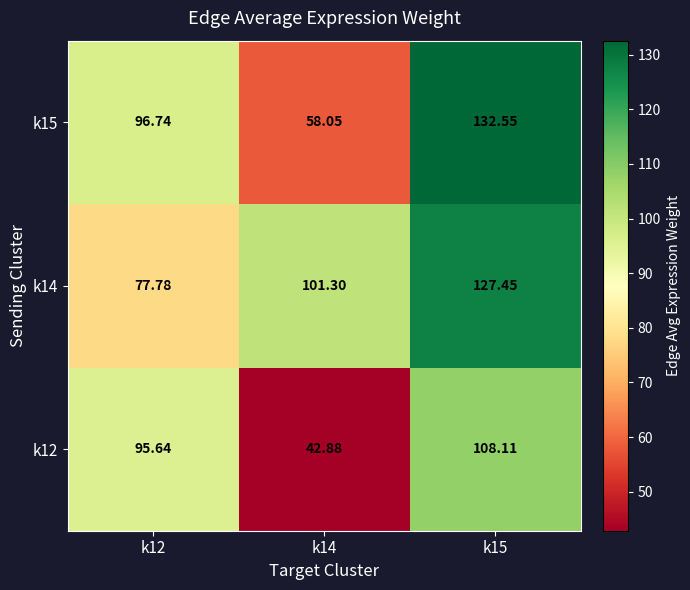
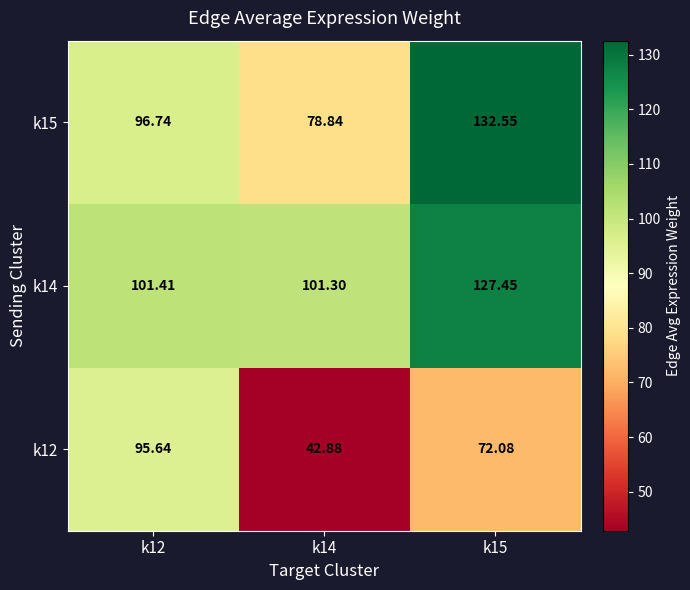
k15, k14: 58.05 -> 78.84
k14, k12: 77.78 -> 101.41
k12, k15: 108.11 -> 72.08
